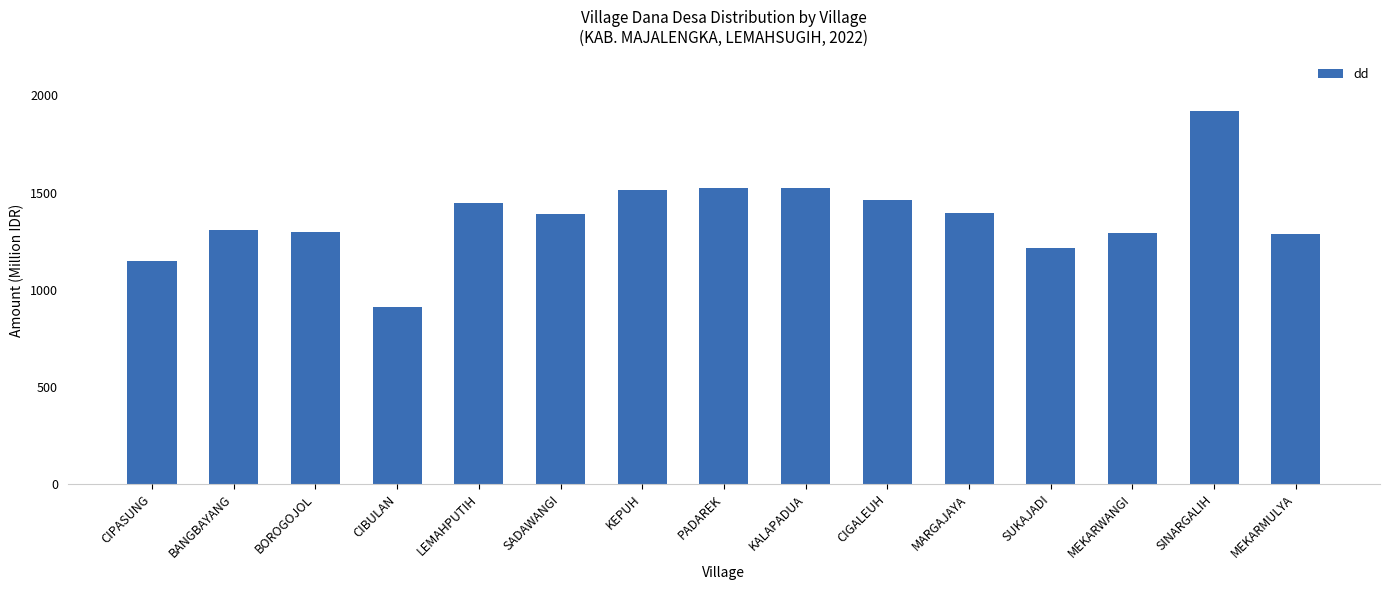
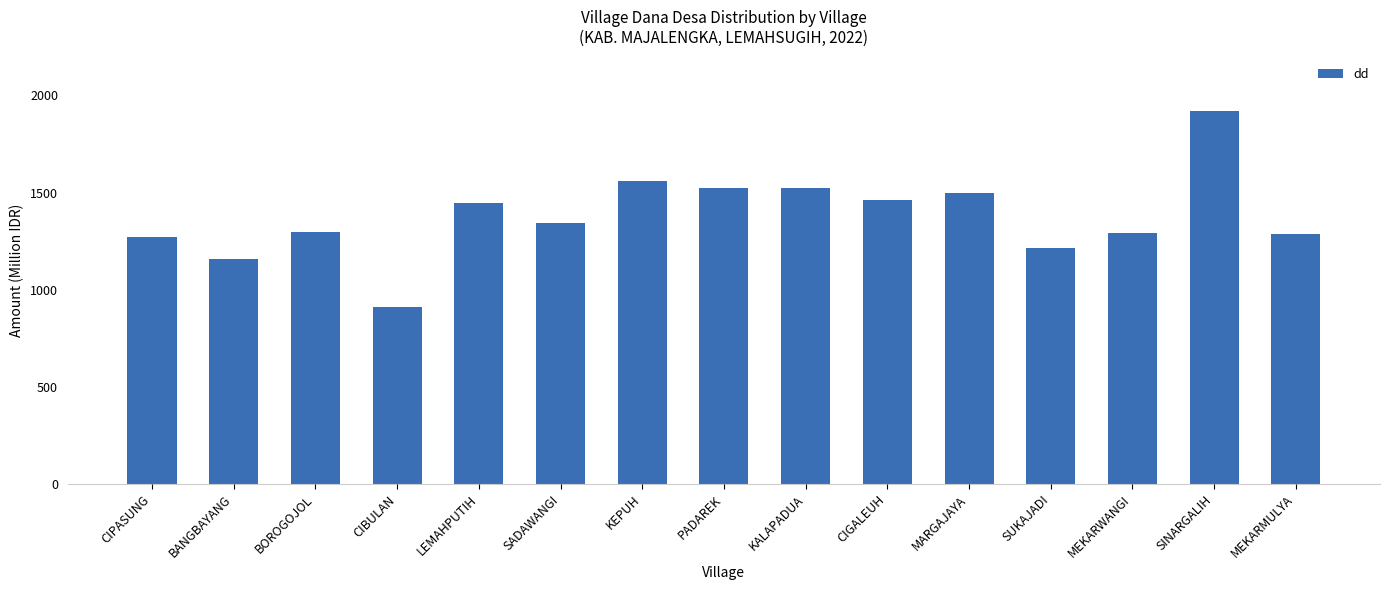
CIPASUNG: 1150 -> 1270
BANGBAYANG: 1310 -> 1160
SADAWANGI: 1390 -> 1340
KEPUH: 1510 -> 1560
MARGAJAYA: 1390 -> 1500
